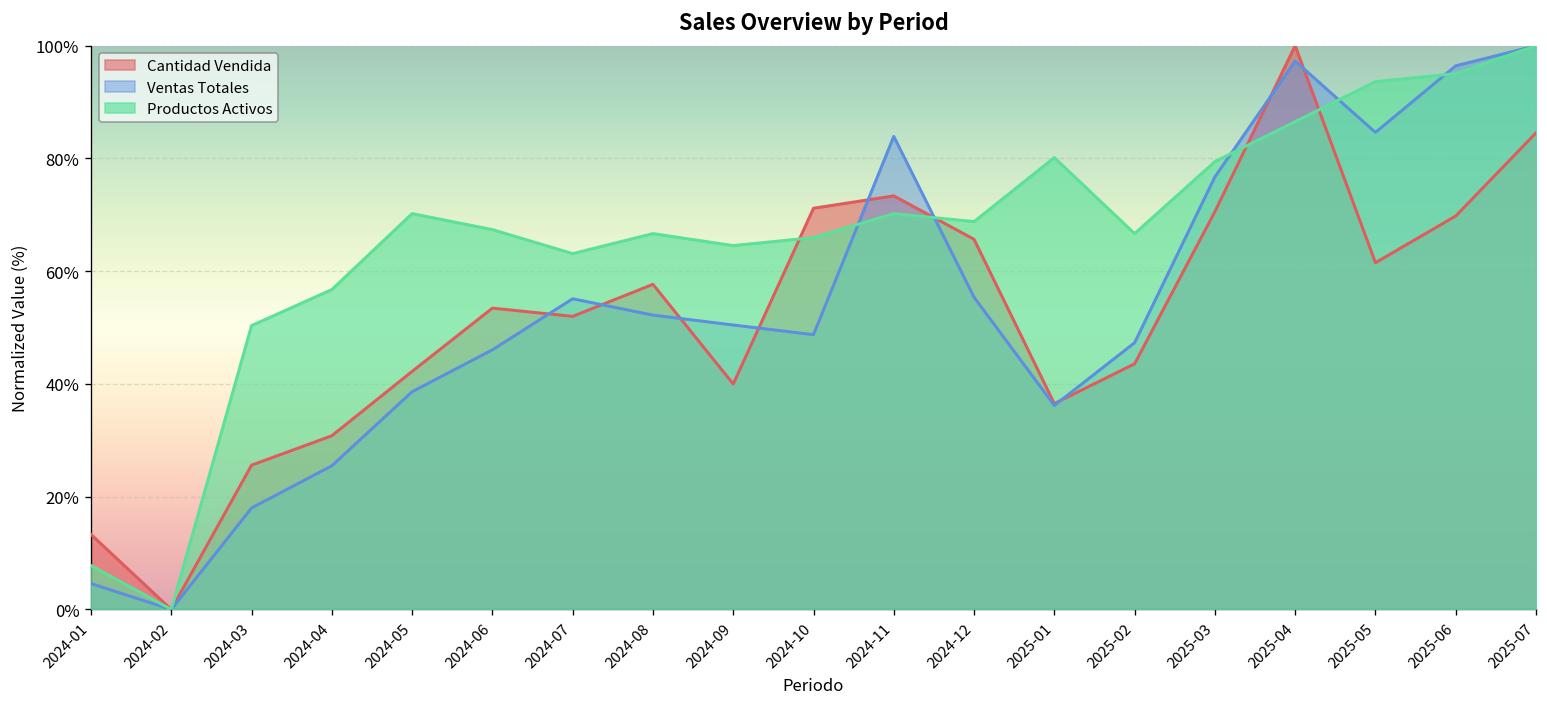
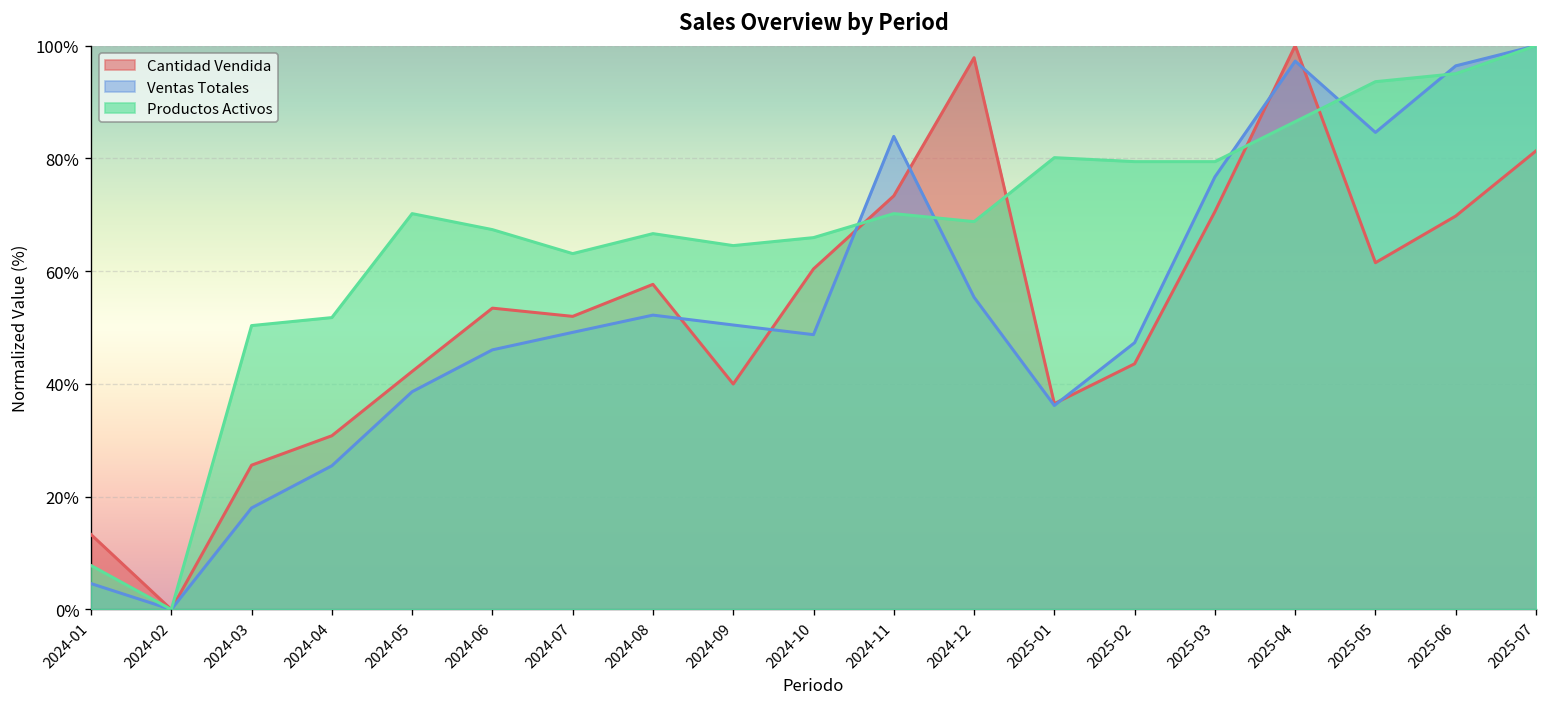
Productos Activos, 2024-04: 57% -> 52%
Ventas Totales, 2024-07: 55% -> 49%
Cantidad Vendida, 2024-10: 71% -> 60%
Cantidad Vendida, 2024-12: 66% -> 98%
Productos Activos, 2025-02: 67% -> 79%
Cantidad Vendida, 2025-07: 85% -> 81%
